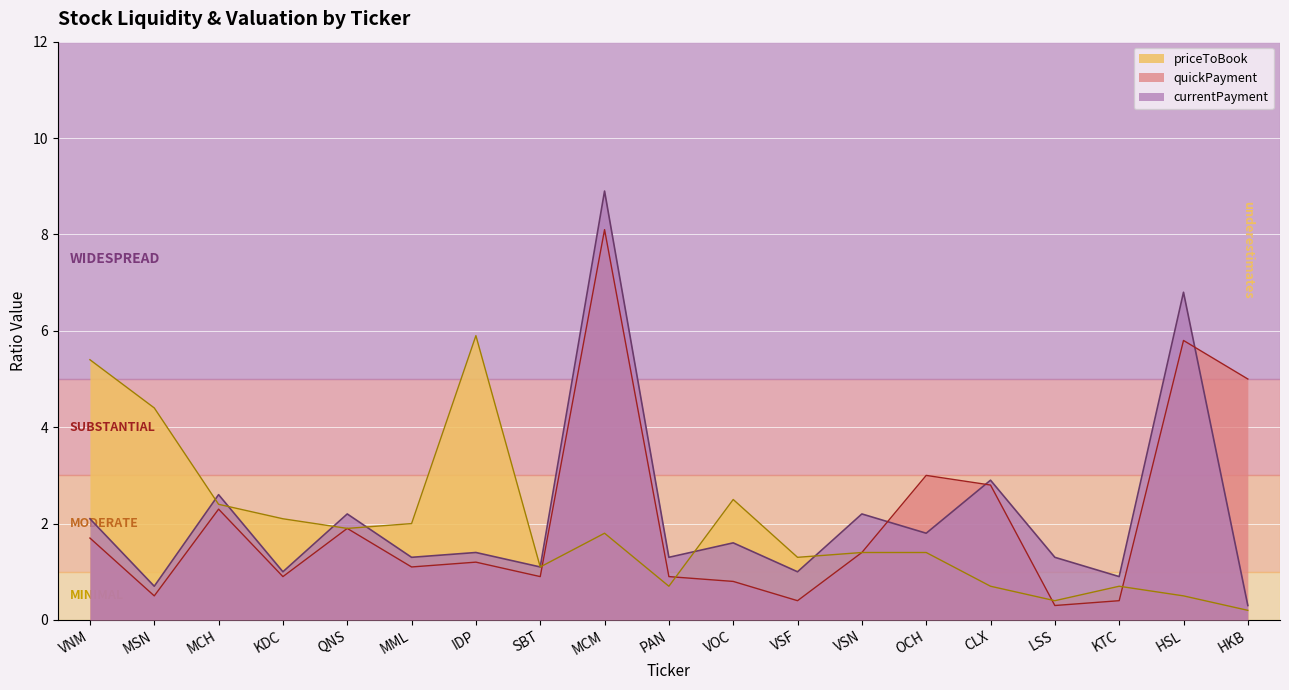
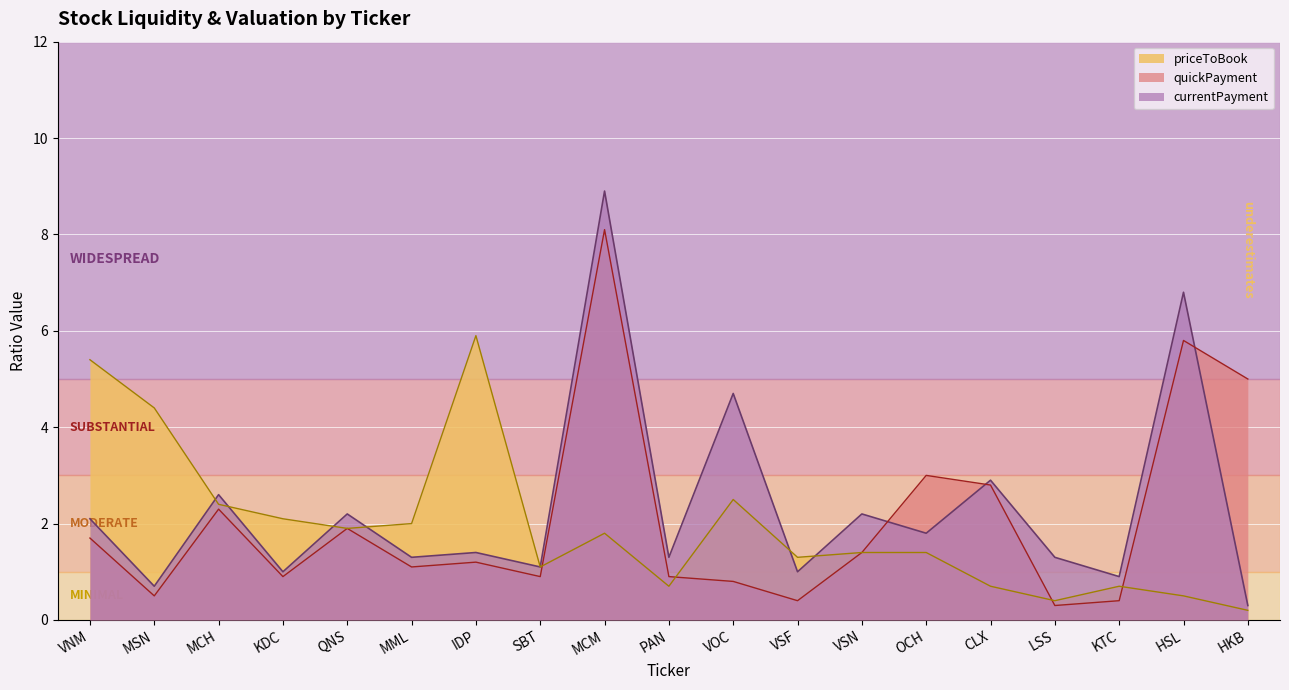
currentPayment, VOC: 1.6 -> 4.7
